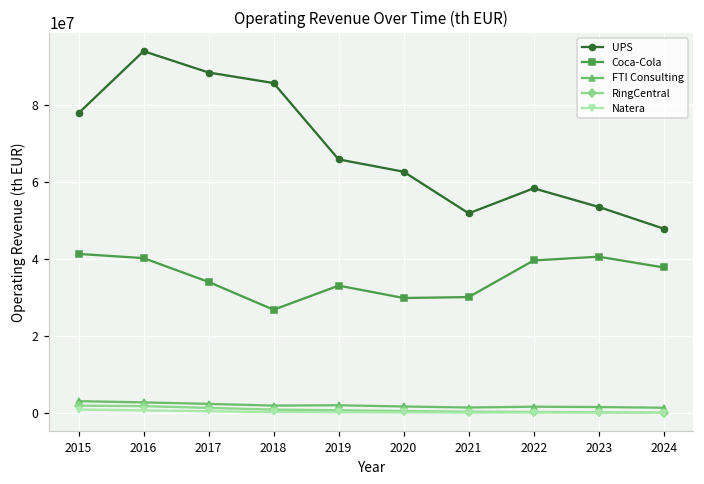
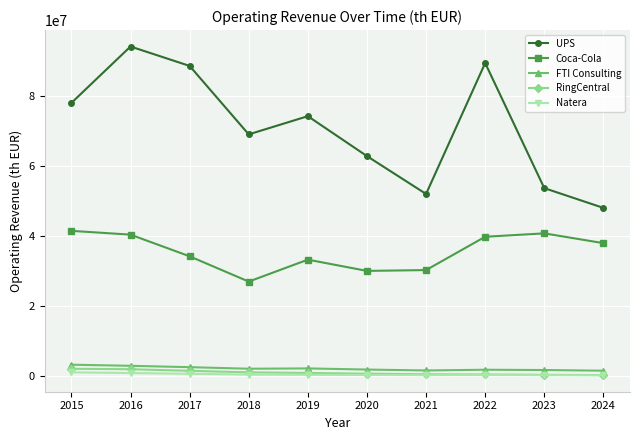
UPS, 2018: 86000000 -> 69000000
UPS, 2019: 66000000 -> 74000000
UPS, 2022: 58000000 -> 89000000
